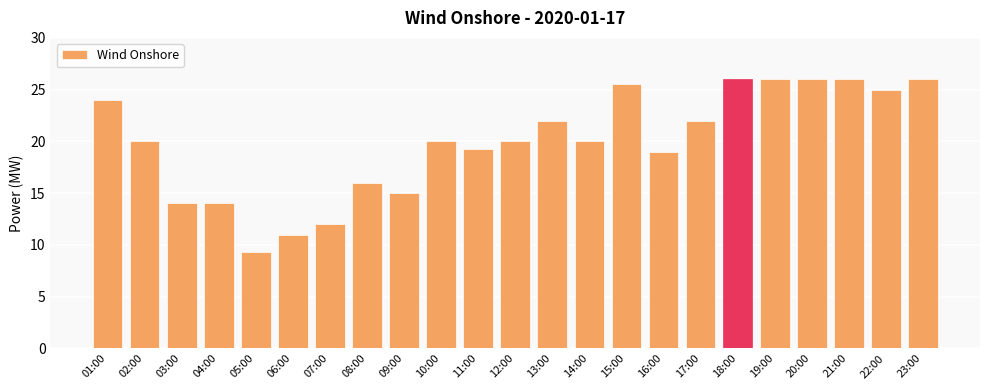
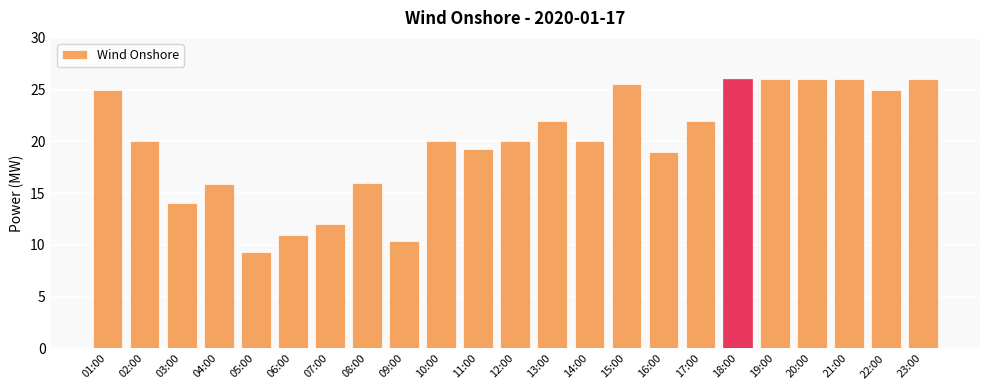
01:00: 24 -> 25
04:00: 14.0 -> 15.9
09:00: 15.0 -> 10.4
